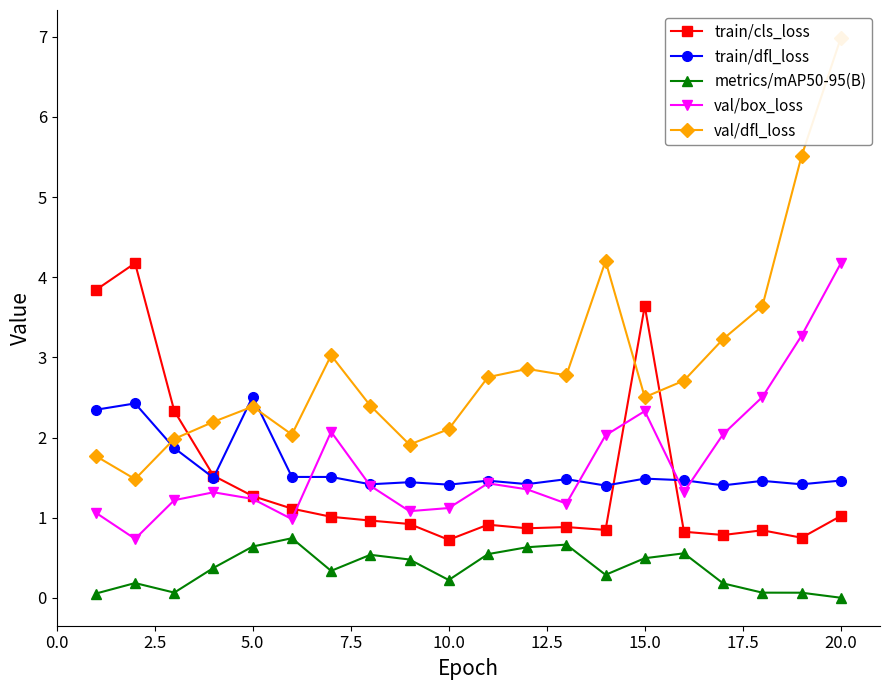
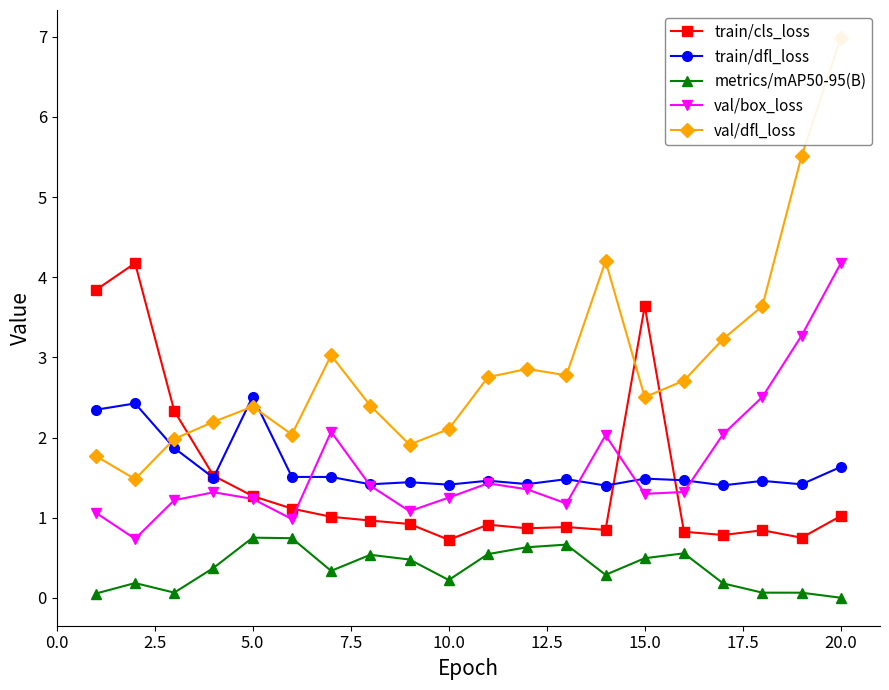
metrics/mAP50-95(B), 5.0: 0.6 -> 0.8
val/box_loss, 10.0: 1.1 -> 1.3
val/box_loss, 15.0: 2.3 -> 1.3
train/dfl_loss, 20.0: 1.5 -> 1.6
